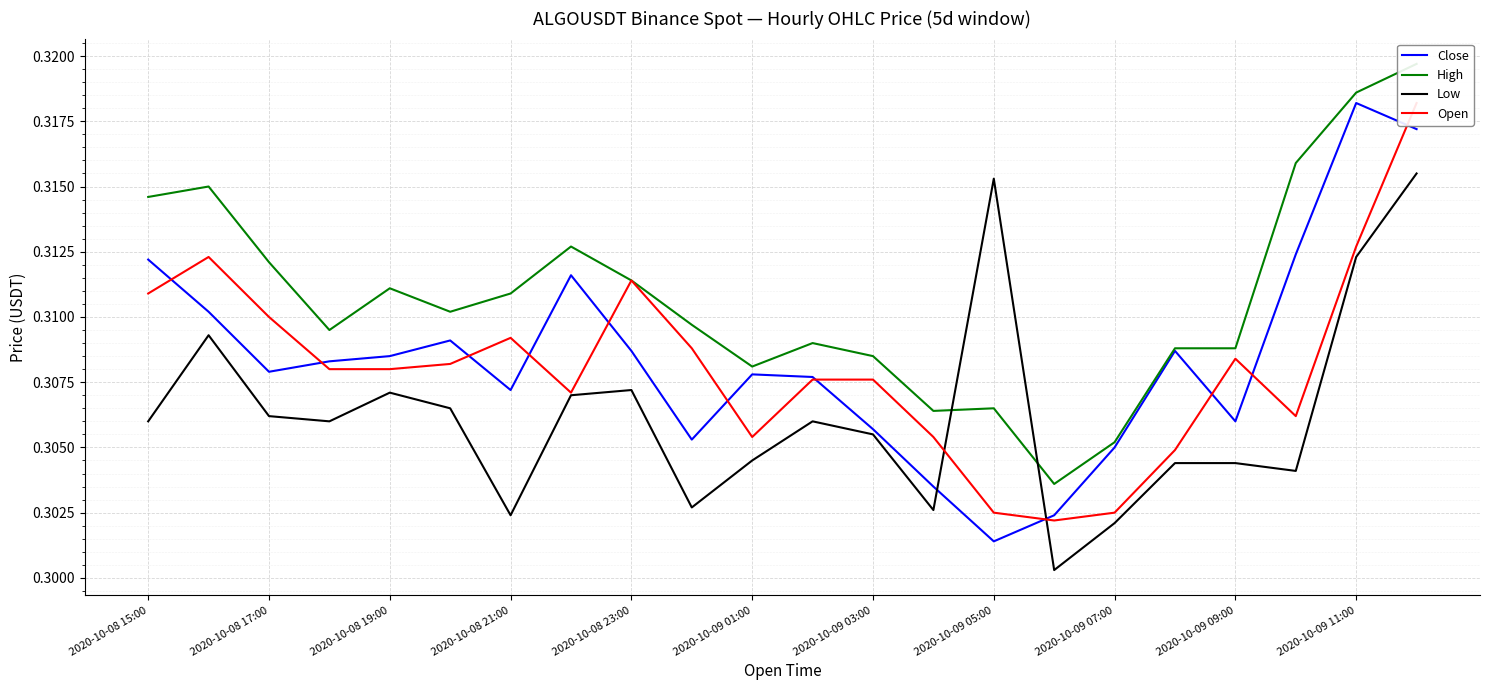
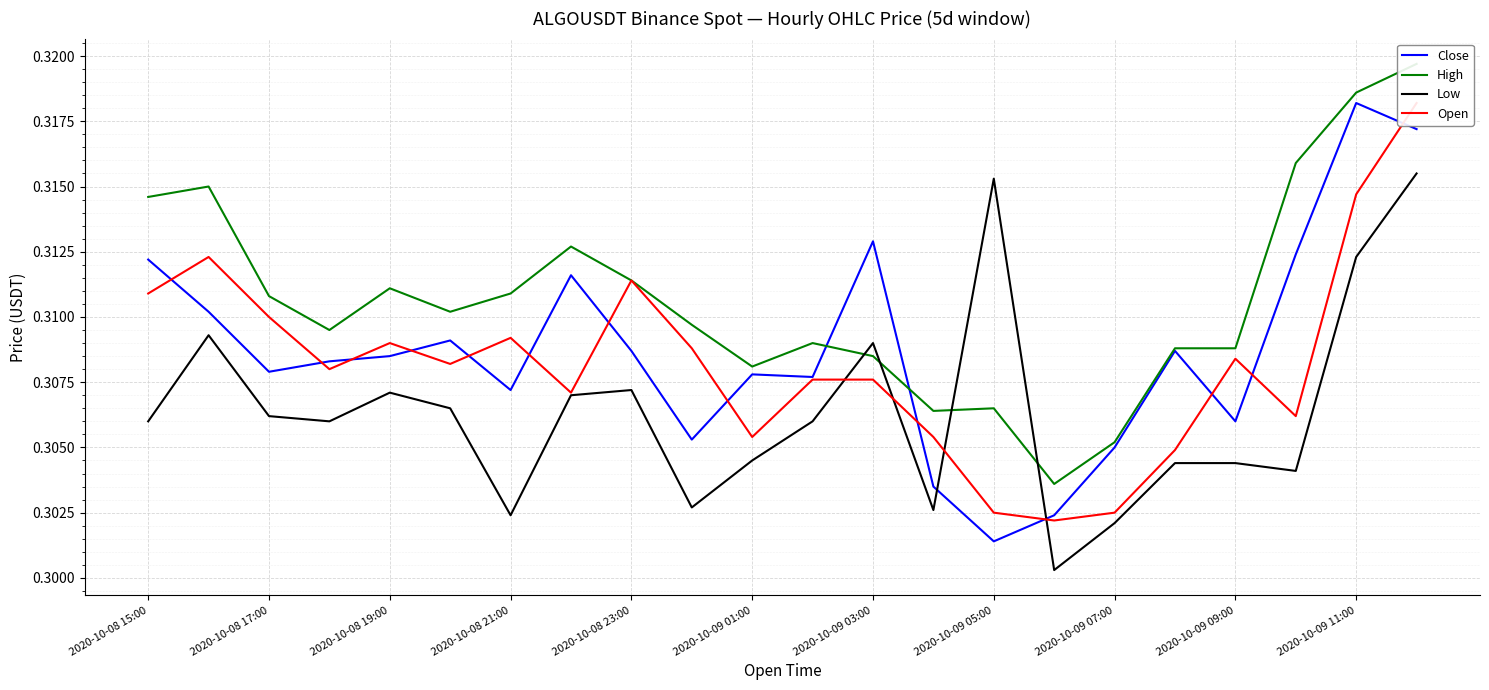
High, 2020-10-08 17:00: 0.3121 -> 0.3108
Open, 2020-10-08 19:00: 0.308 -> 0.309
Close, 2020-10-09 03:00: 0.3057 -> 0.3129
Low, 2020-10-09 03:00: 0.3055 -> 0.3090
Open, 2020-10-09 11:00: 0.3127 -> 0.3147
